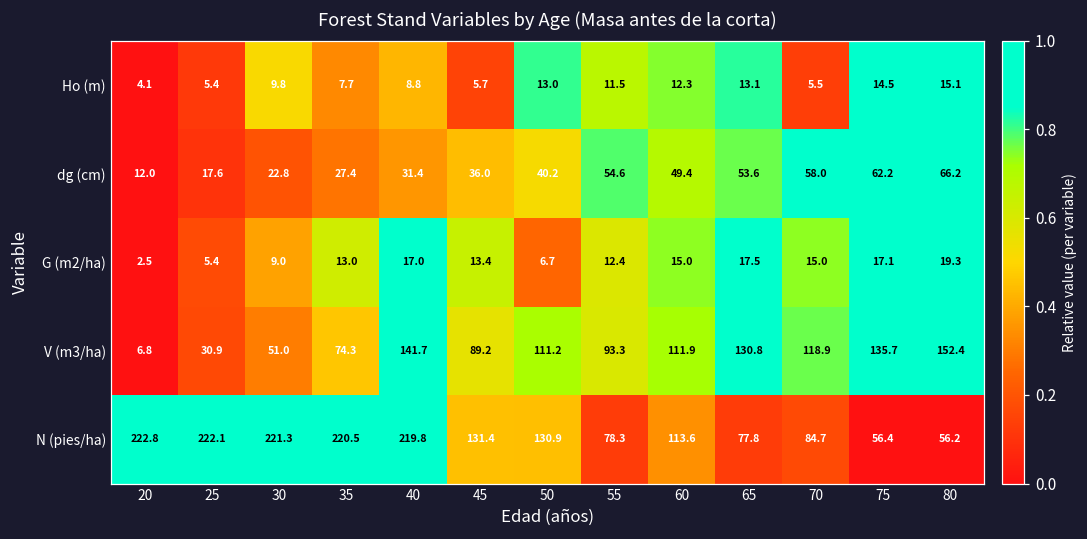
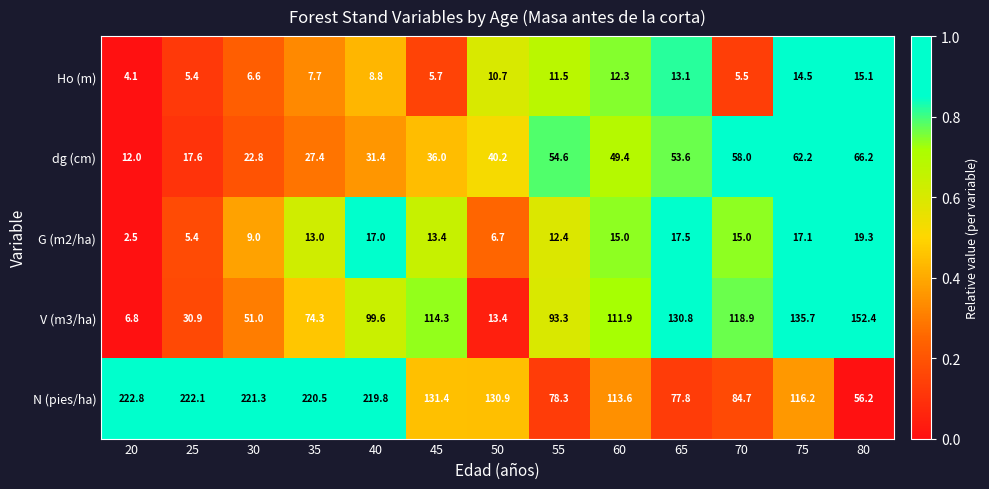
Ho (m), 30: 9.8 -> 6.6
Ho (m), 50: 13.0 -> 10.7
V (m3/ha), 40: 141.7 -> 99.6
V (m3/ha), 45: 89.2 -> 114.3
V (m3/ha), 50: 111.2 -> 13.4
N (pies/ha), 75: 56.4 -> 116.2
